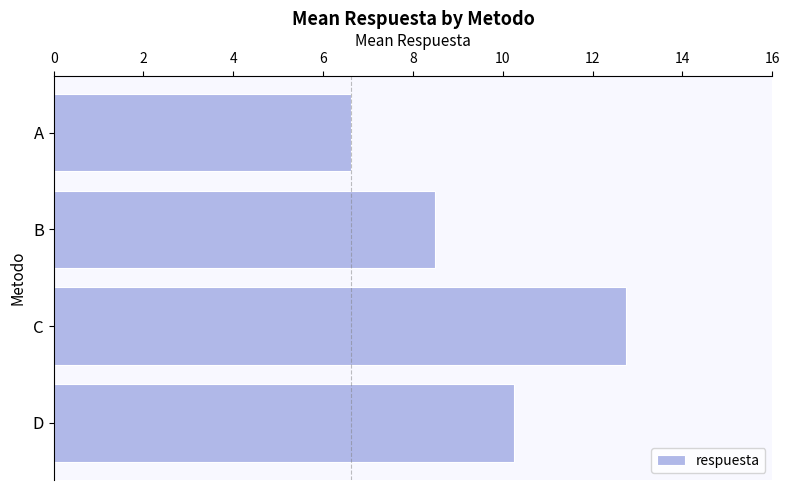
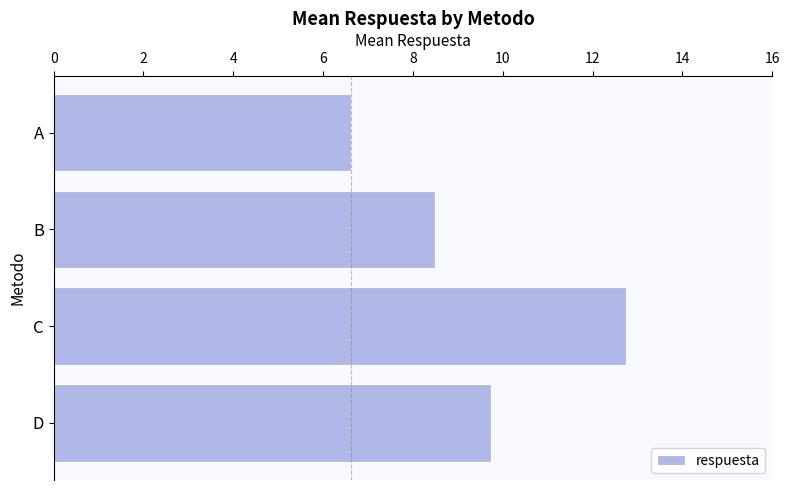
D: 10.3 -> 9.7
